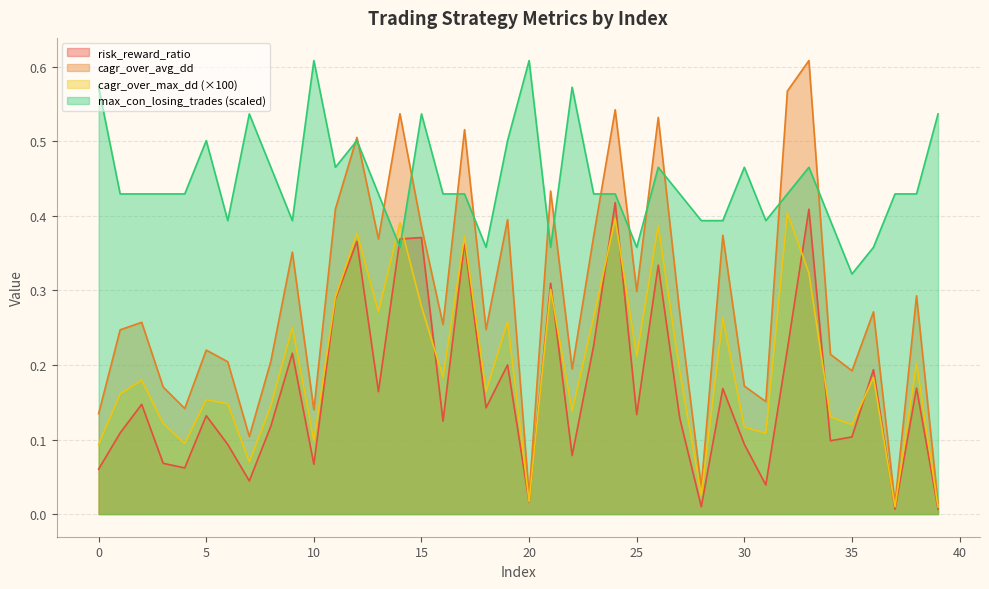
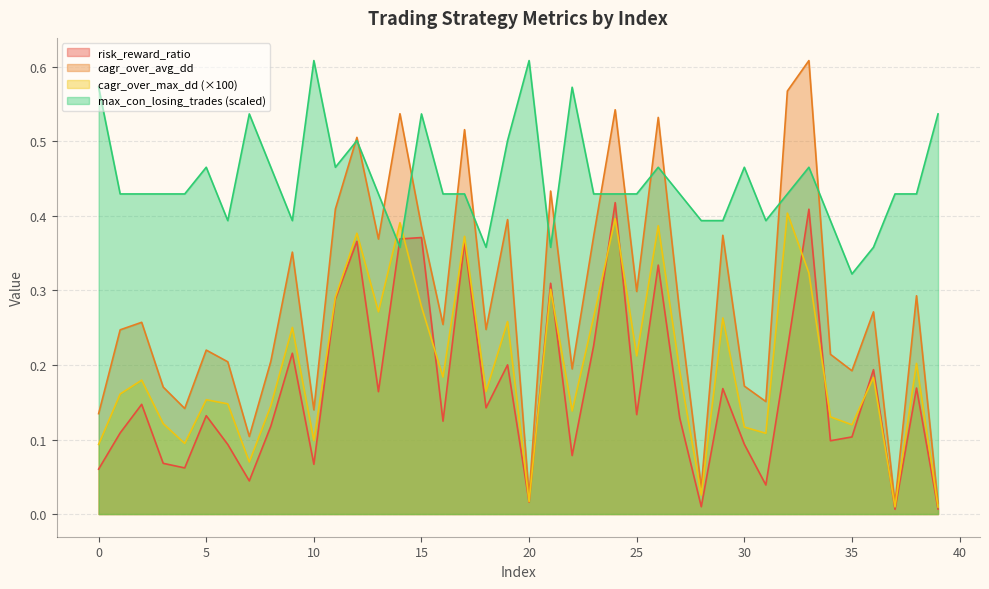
max_con_losing_trades (scaled), 5: 0.50 -> 0.47
max_con_losing_trades (scaled), 25: 0.36 -> 0.43
